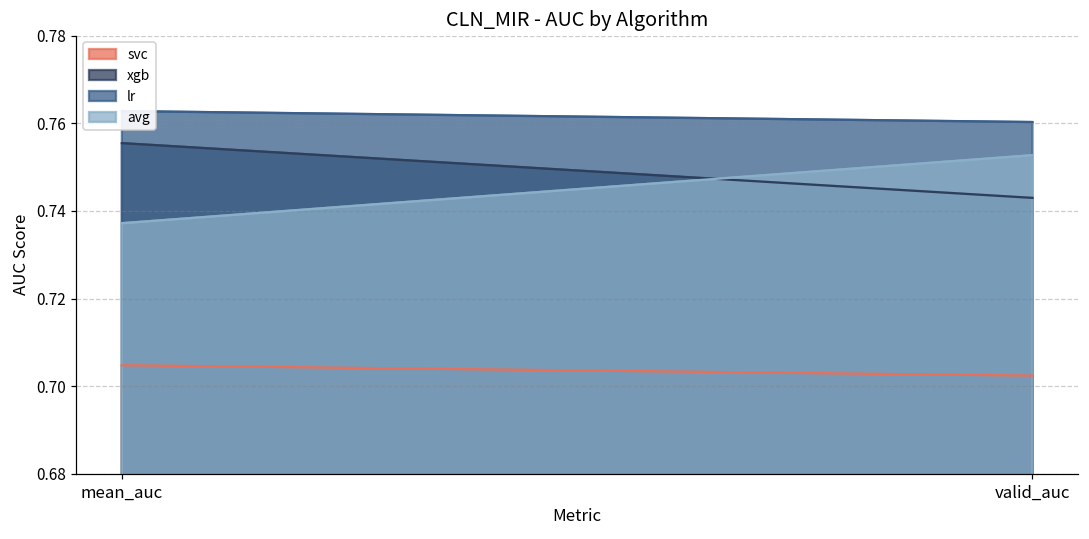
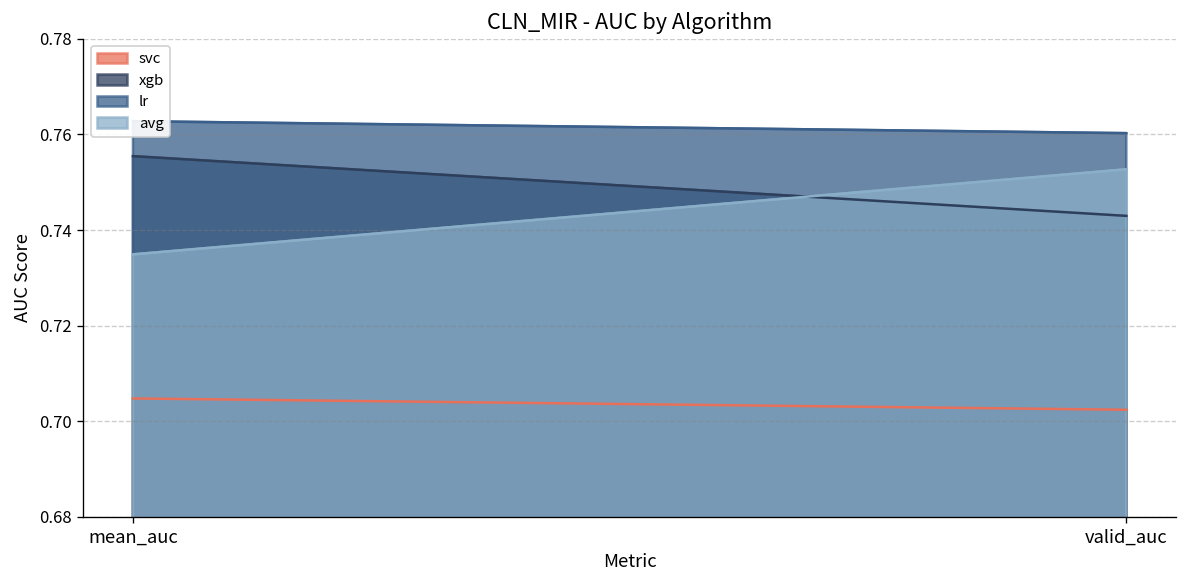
avg, mean_auc: 0.737 -> 0.735
